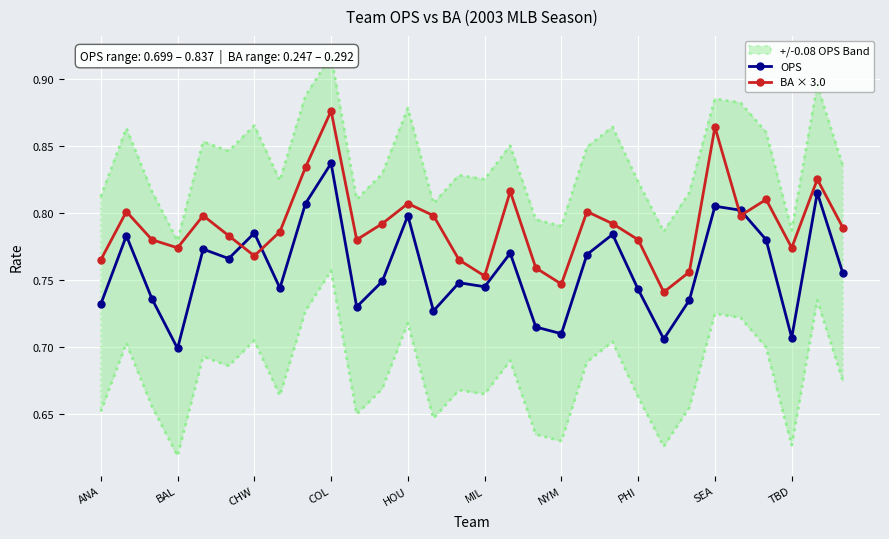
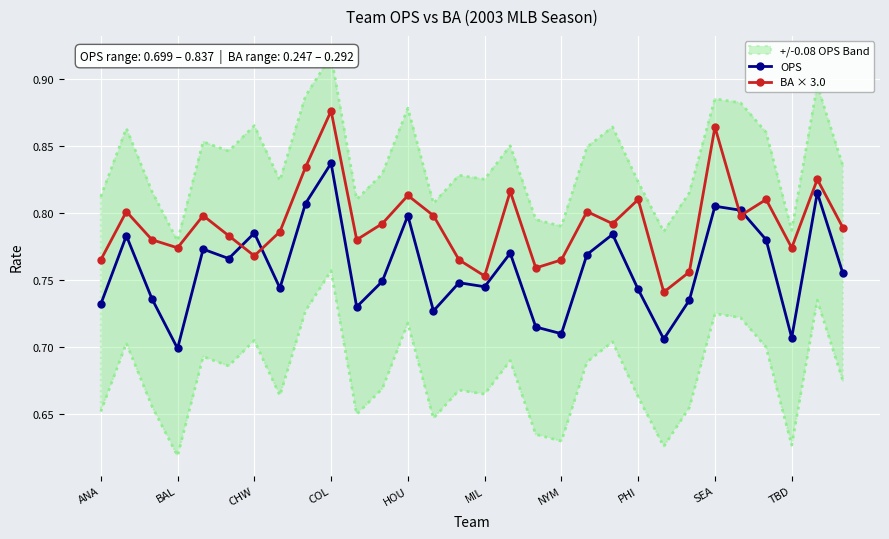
BA × 3.0, HOU: 0.807 -> 0.813
BA × 3.0, NYM: 0.747 -> 0.765
BA × 3.0, PHI: 0.780 -> 0.810
